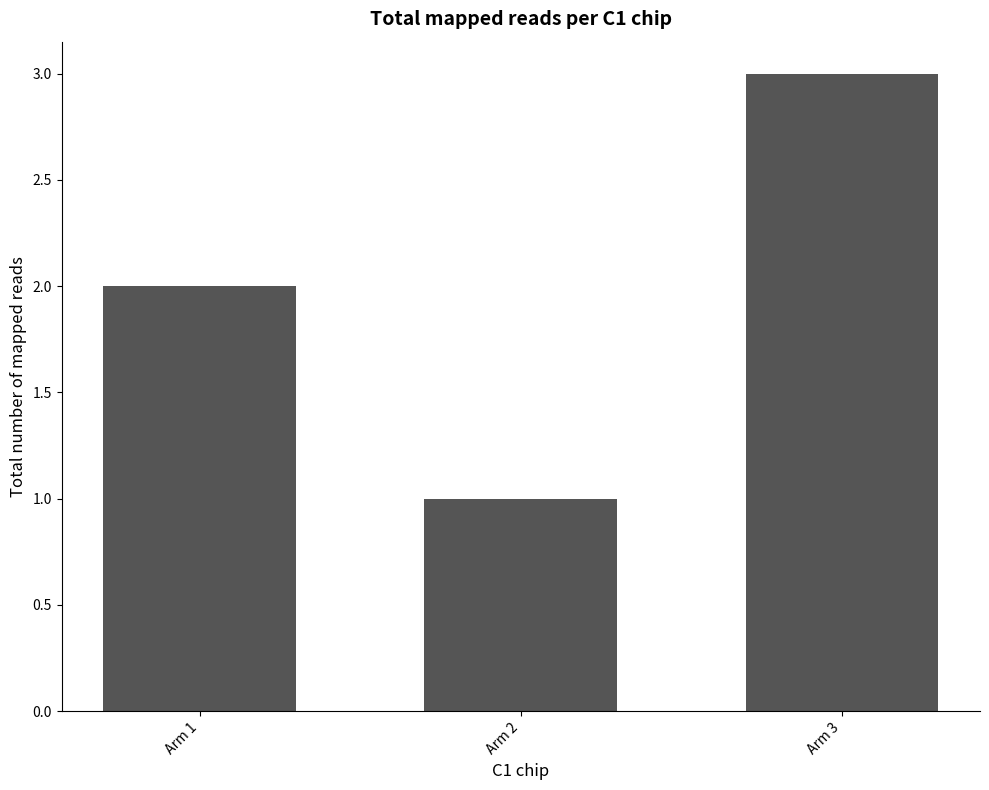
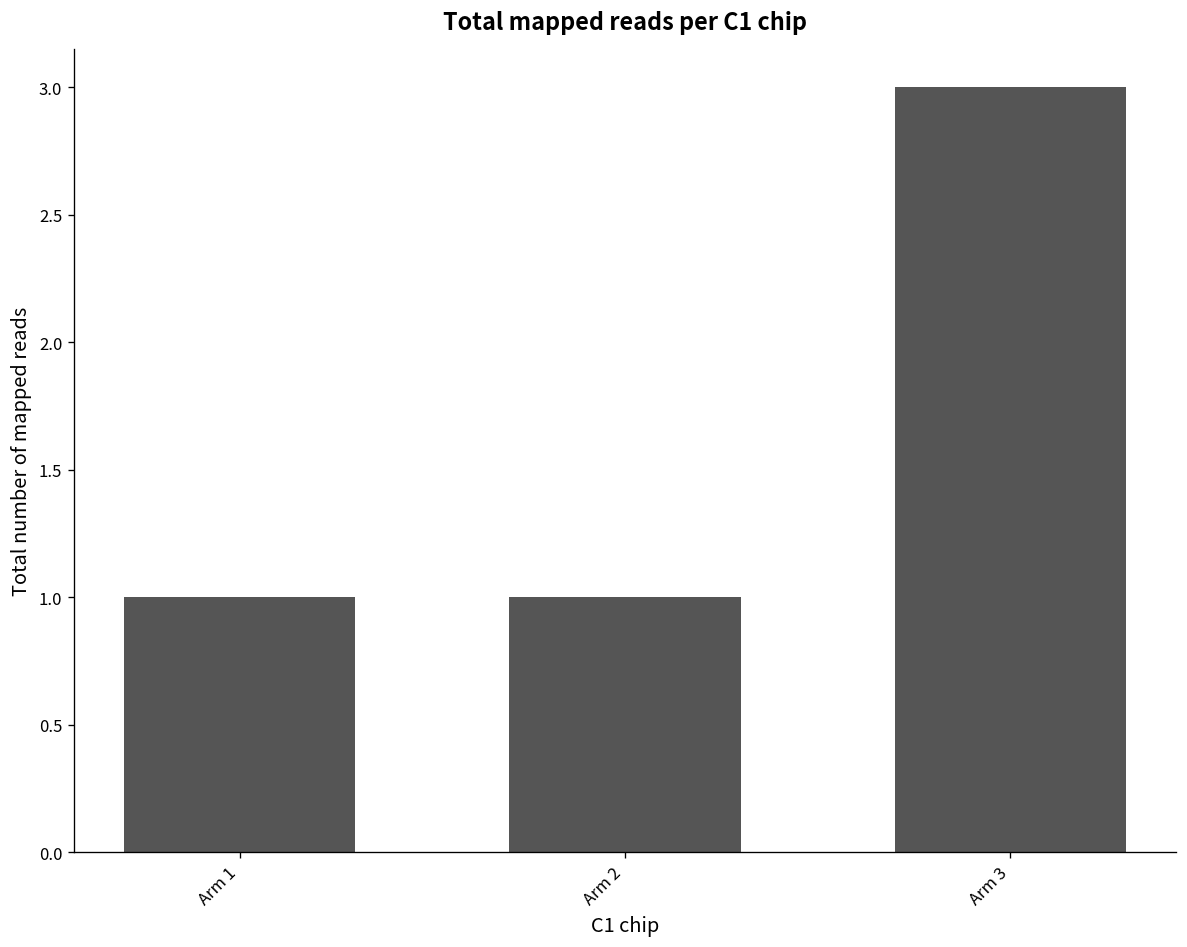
Arm 1: 2 -> 1
